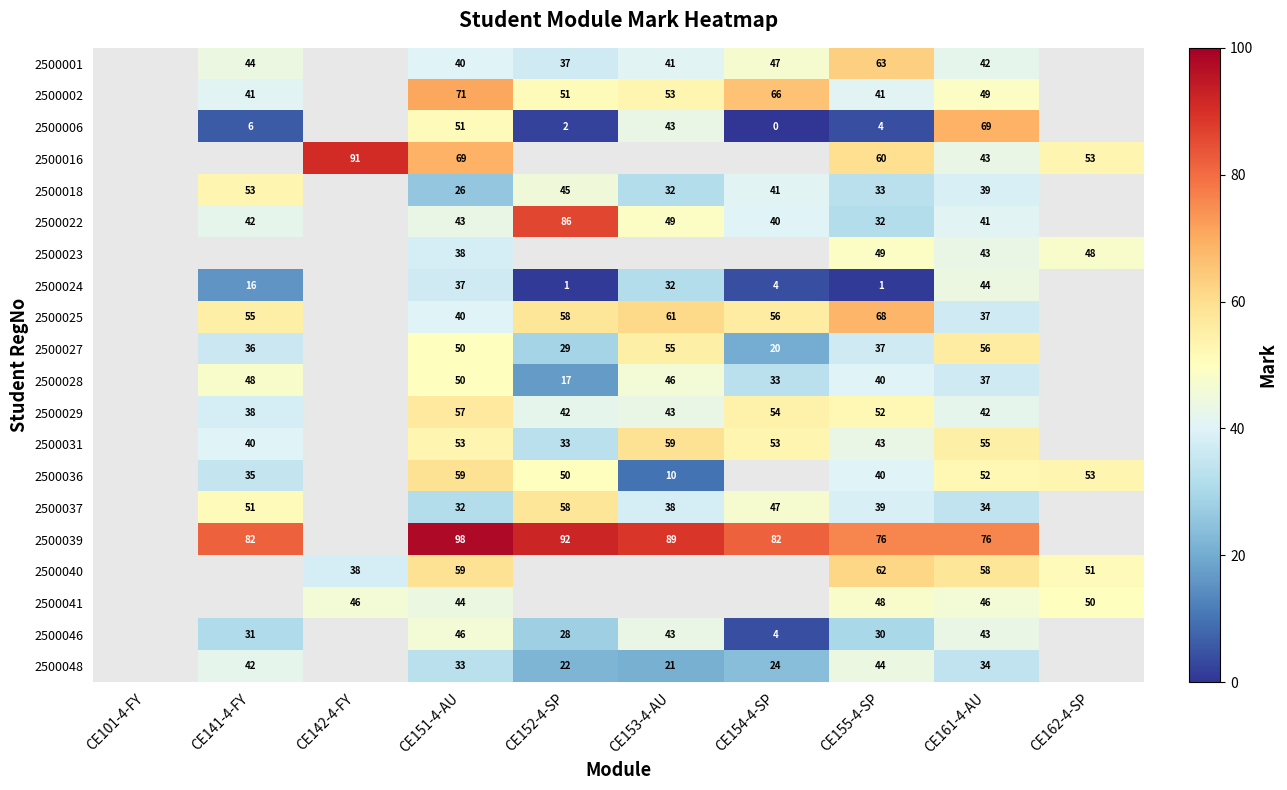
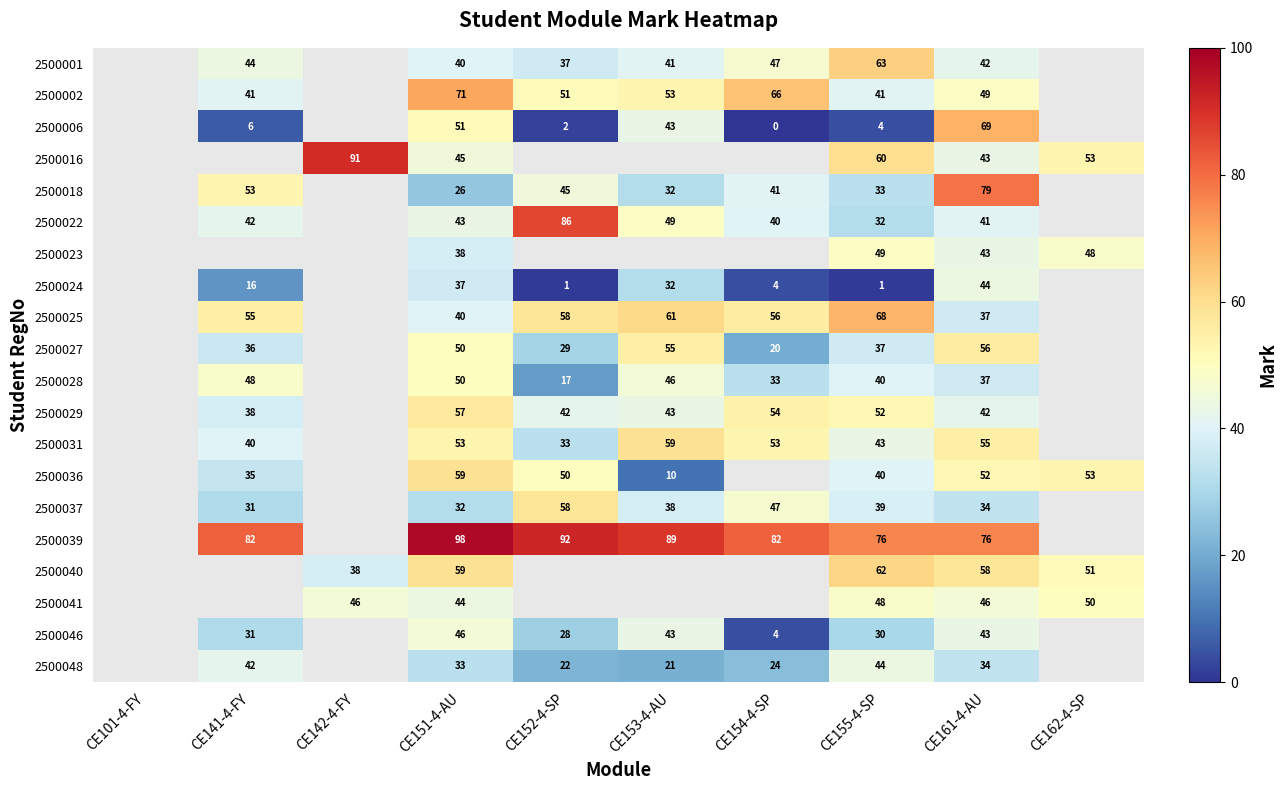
2500016, CE151-4-AU: 69 -> 45
2500018, CE161-4-AU: 39 -> 79
2500037, CE141-4-FY: 51 -> 31
